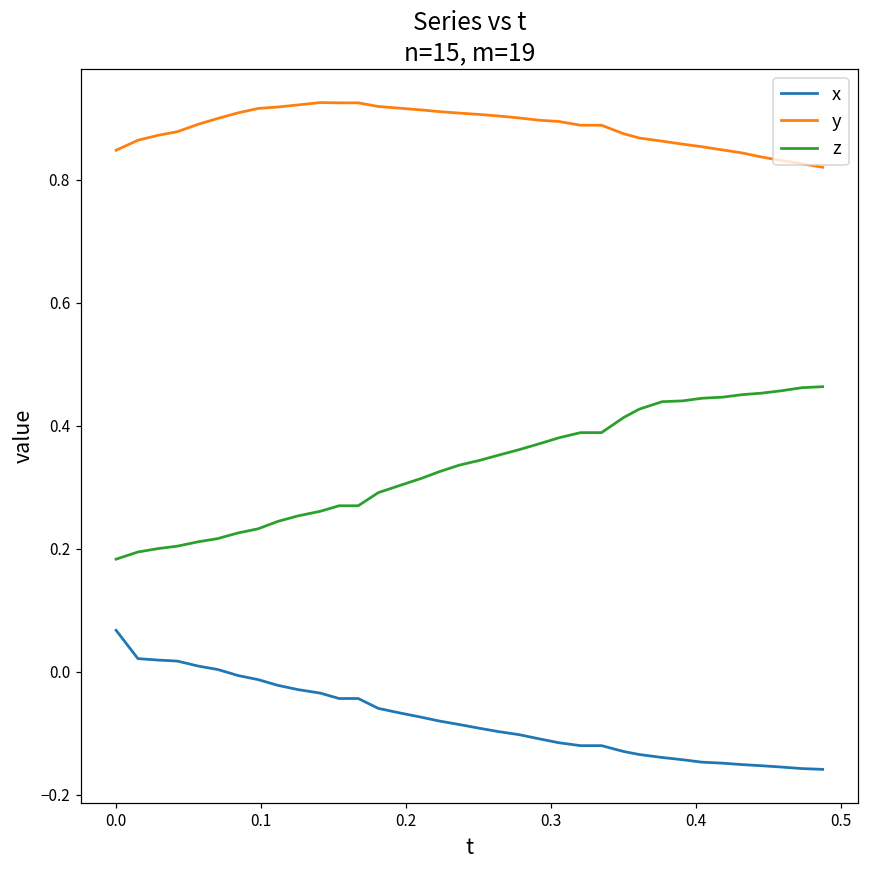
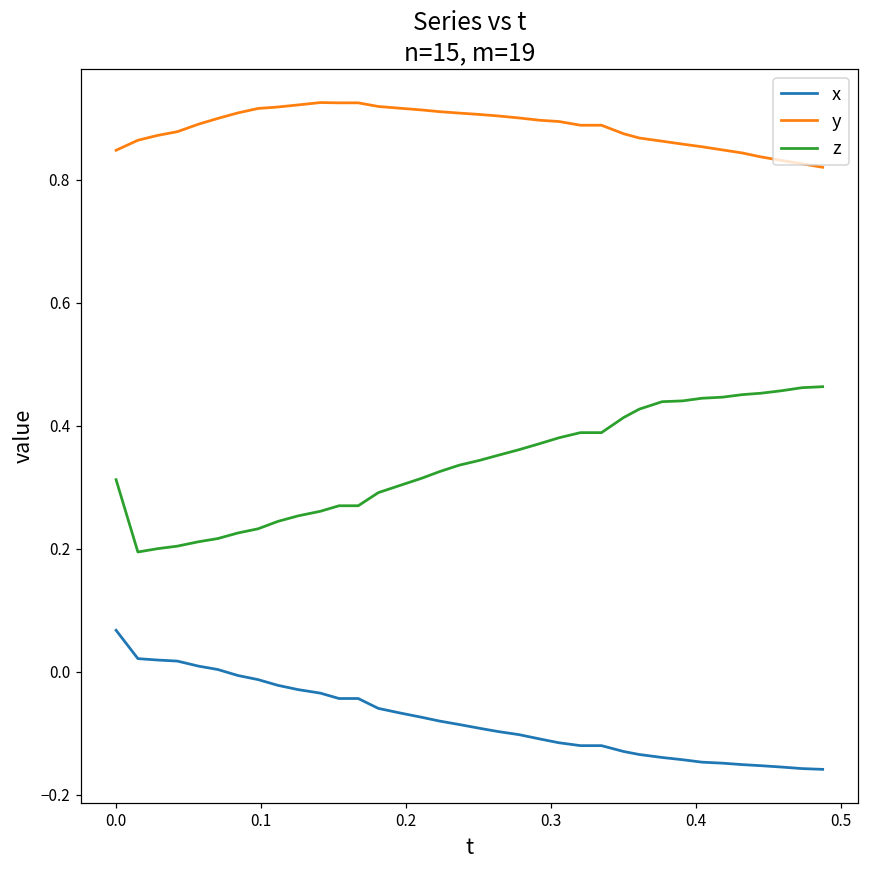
z, 0.0: 0.18 -> 0.31
